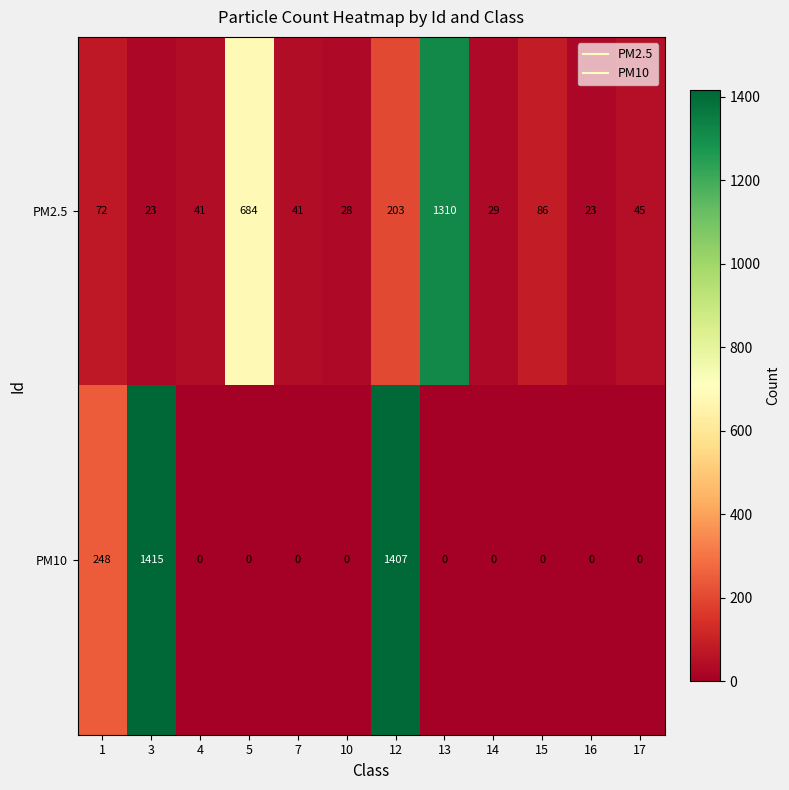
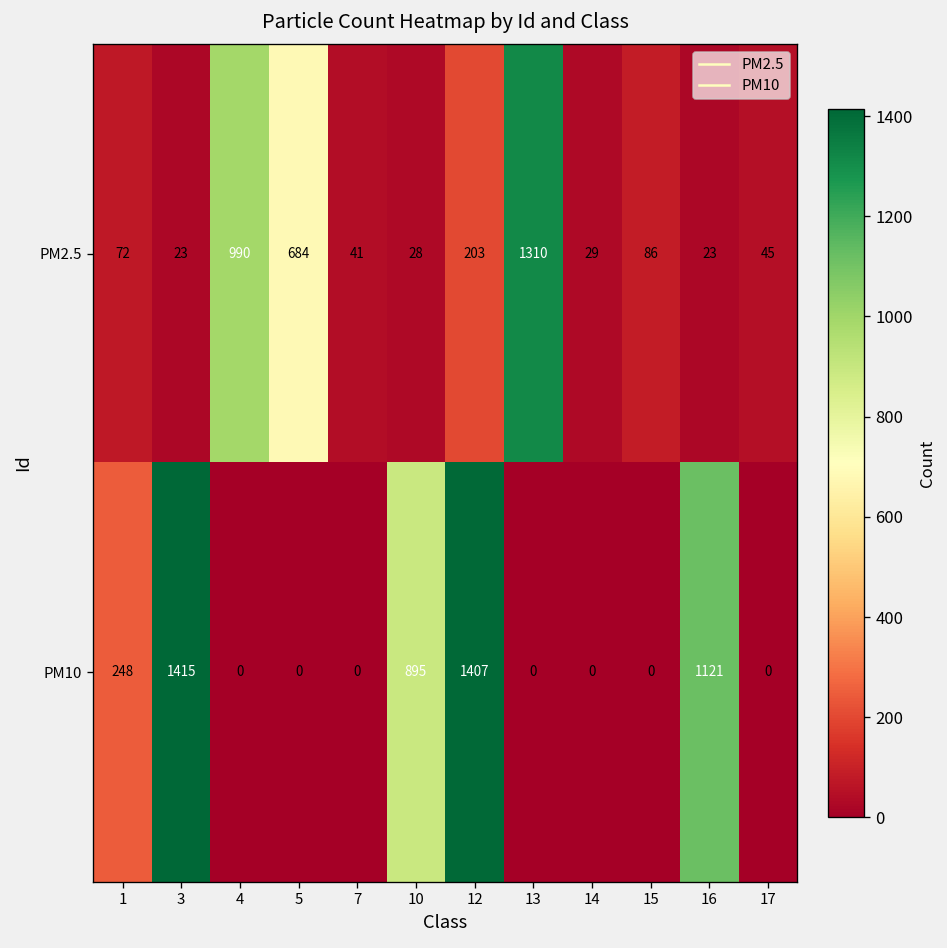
PM2.5, 4: 41 -> 990
PM10, 10: 0 -> 895
PM10, 16: 0 -> 1121
